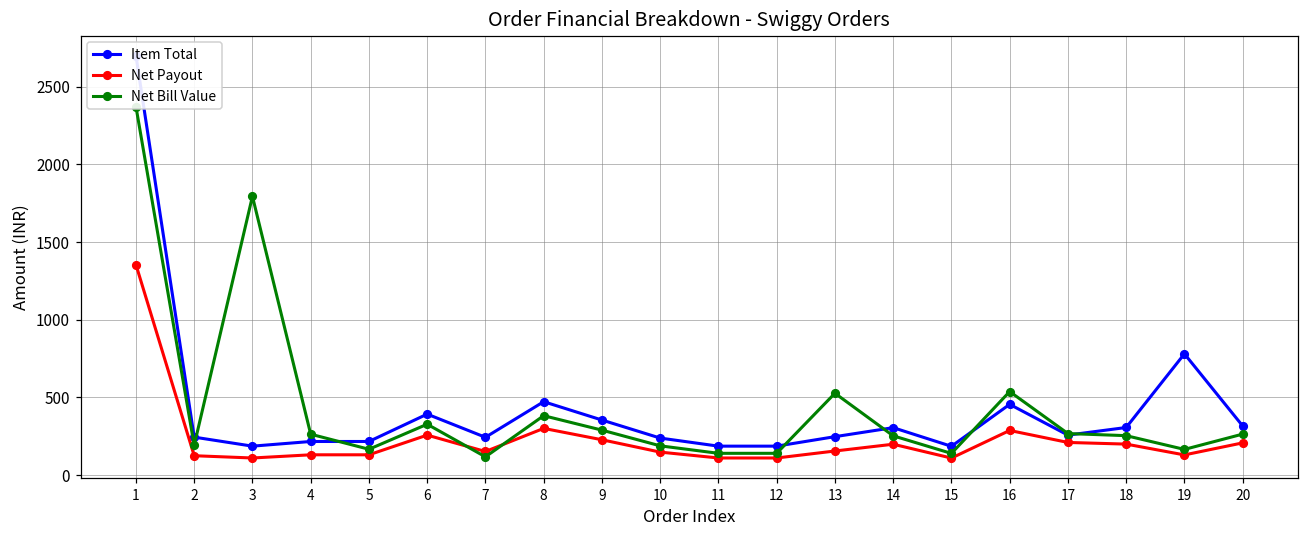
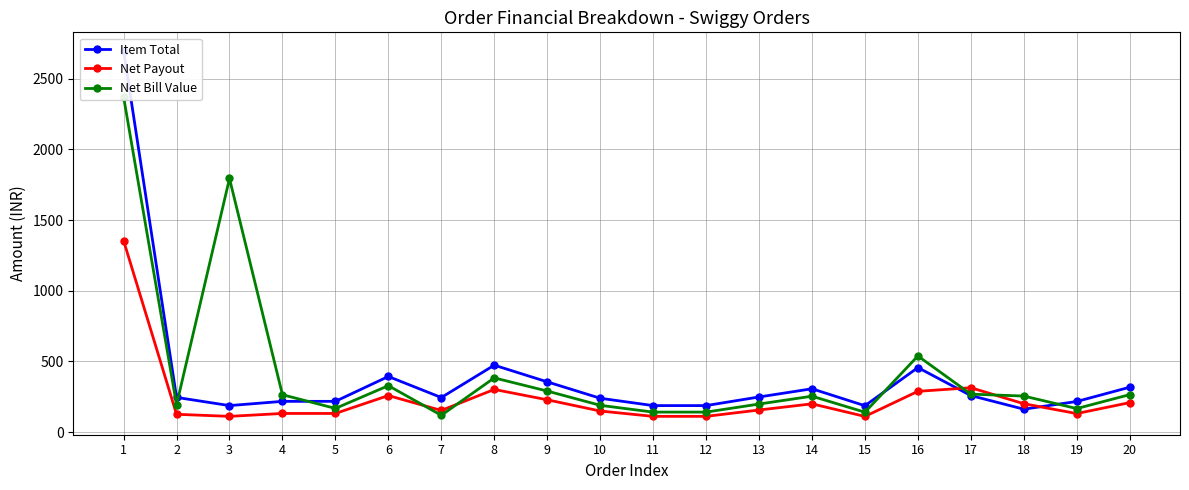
Net Bill Value, 13: 530 -> 200
Net Payout, 17: 210 -> 310
Item Total, 18: 310 -> 160
Item Total, 19: 780 -> 220
